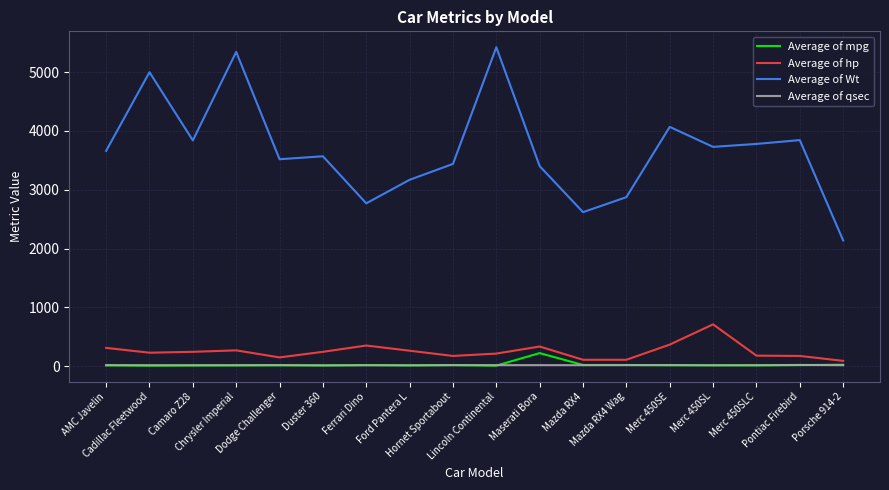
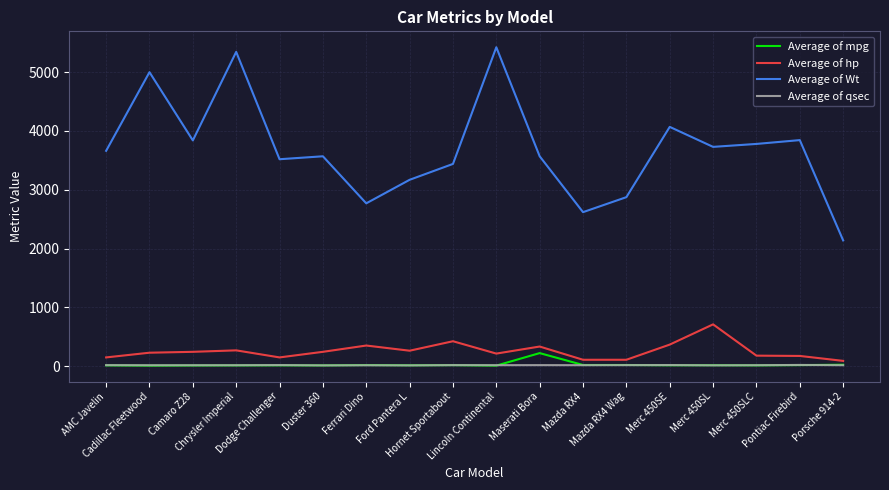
Average of hp, AMC Javelin: 300 -> 200
Average of hp, Hornet Sportabout: 200 -> 400
Average of Wt, Maserati Bora: 3400 -> 3600
